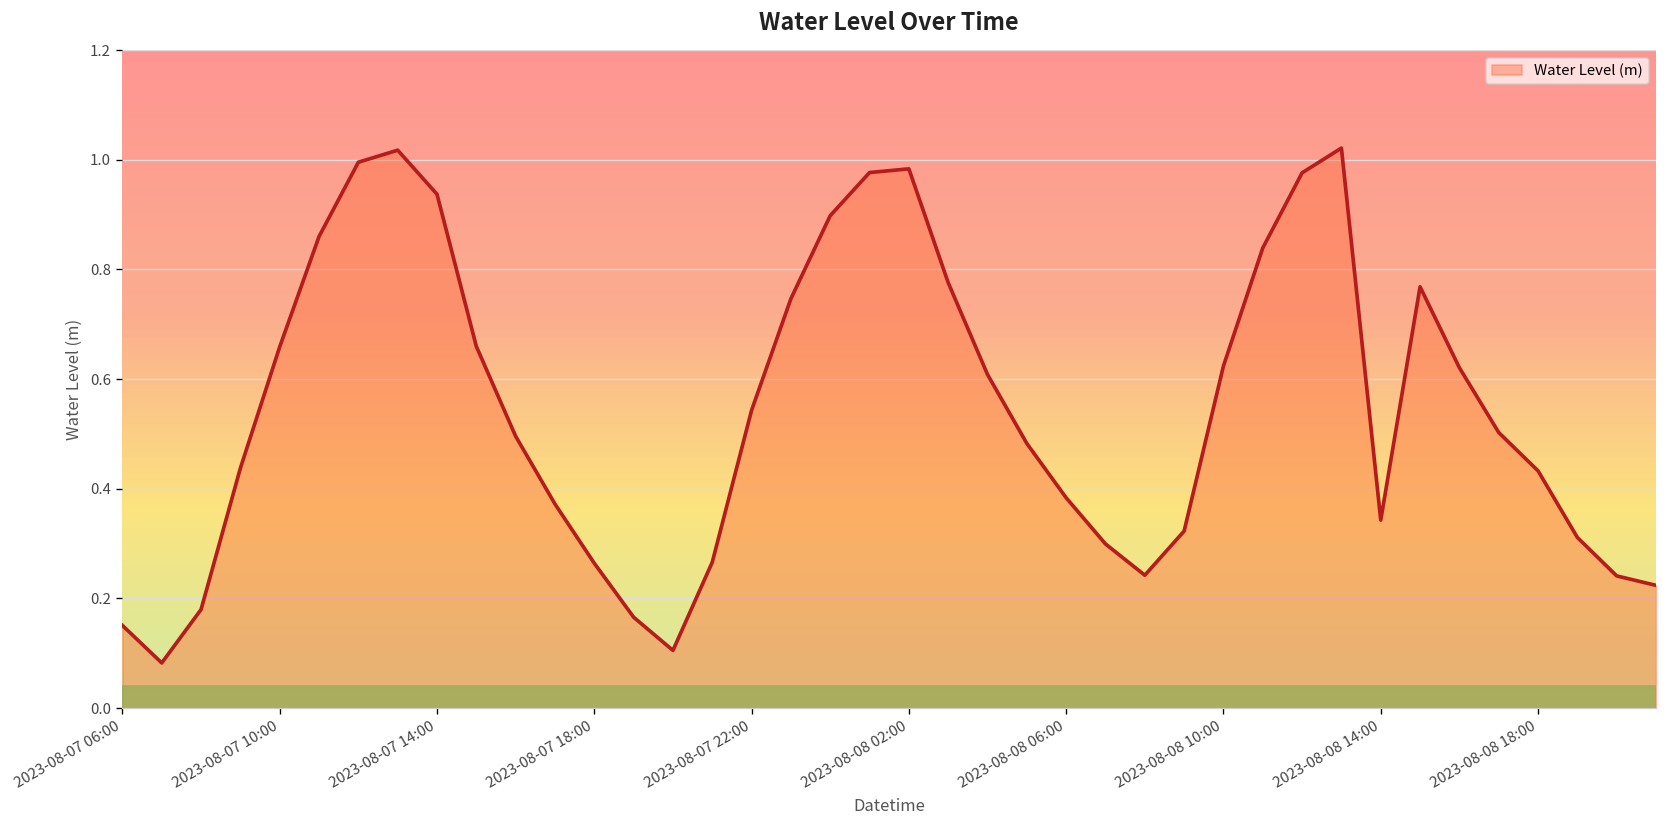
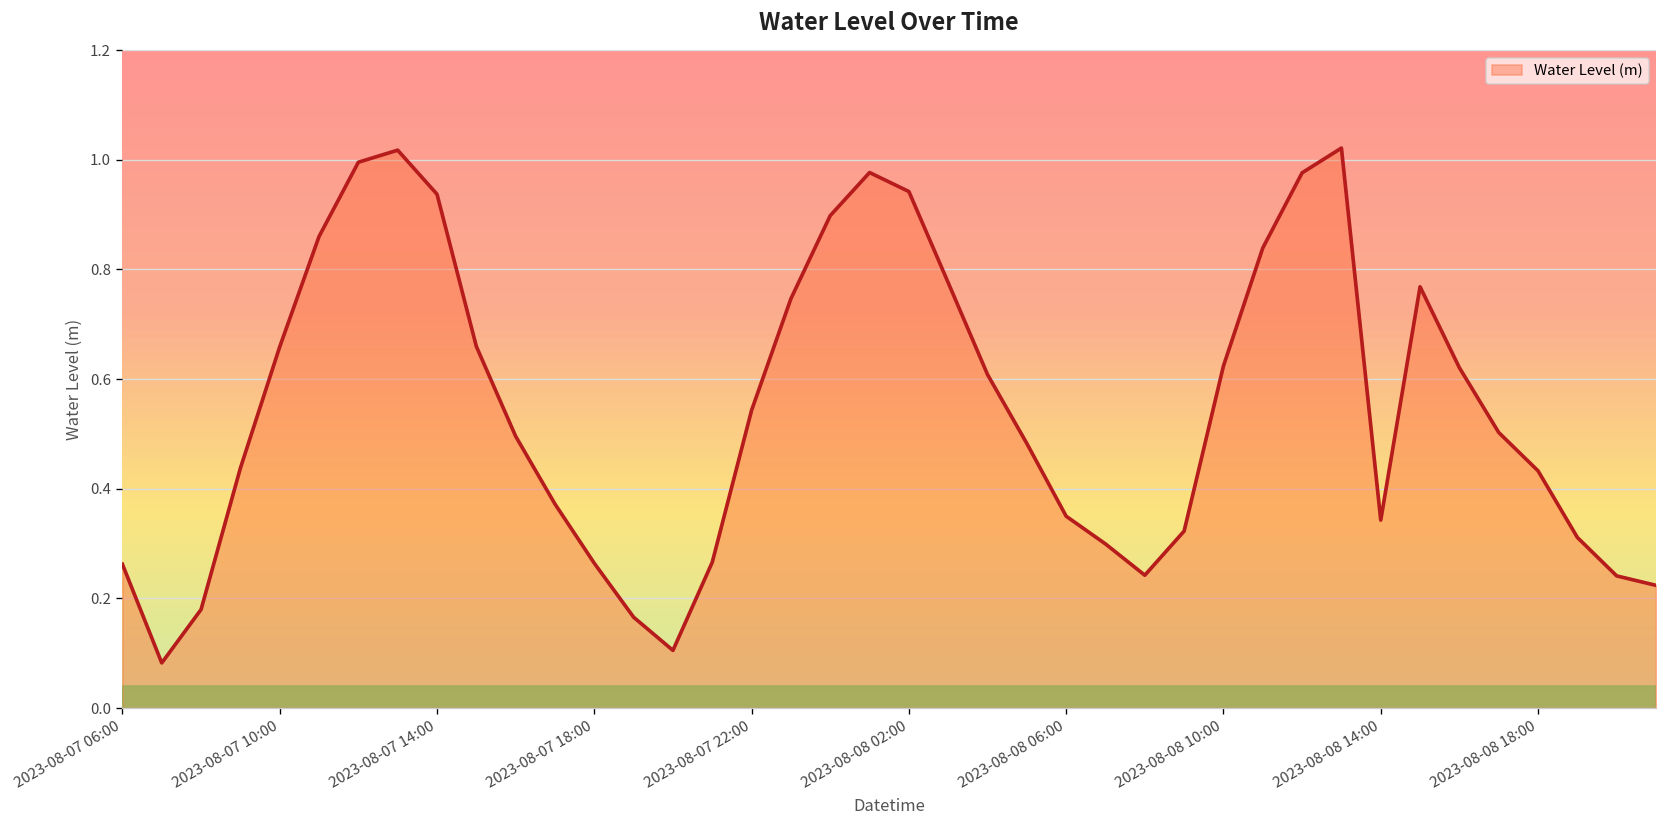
2023-08-07 06:00: 0.15 -> 0.26
2023-08-08 02:00: 0.98 -> 0.94
2023-08-08 06:00: 0.38 -> 0.35
